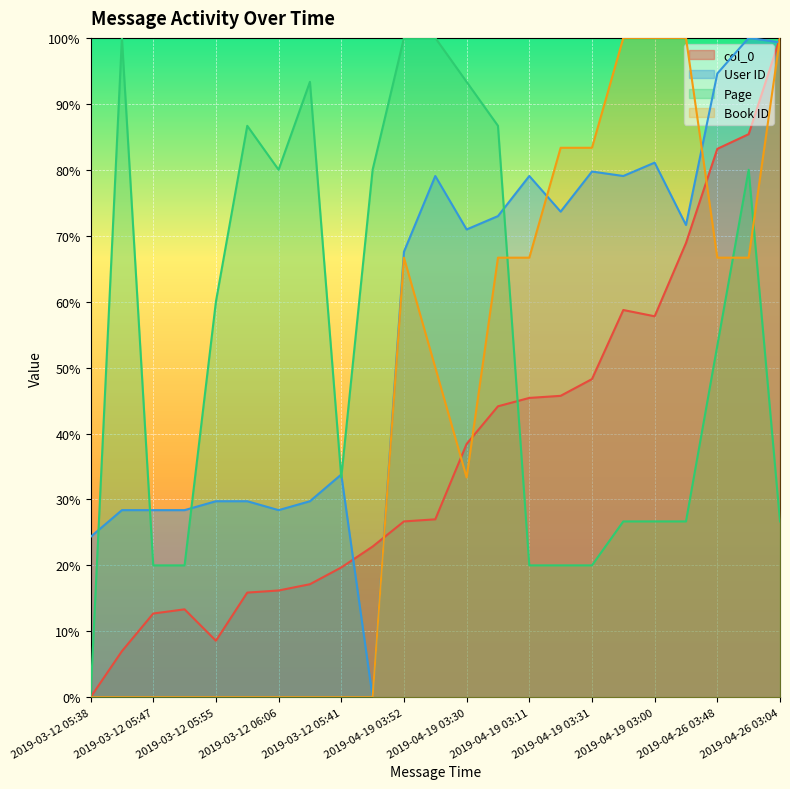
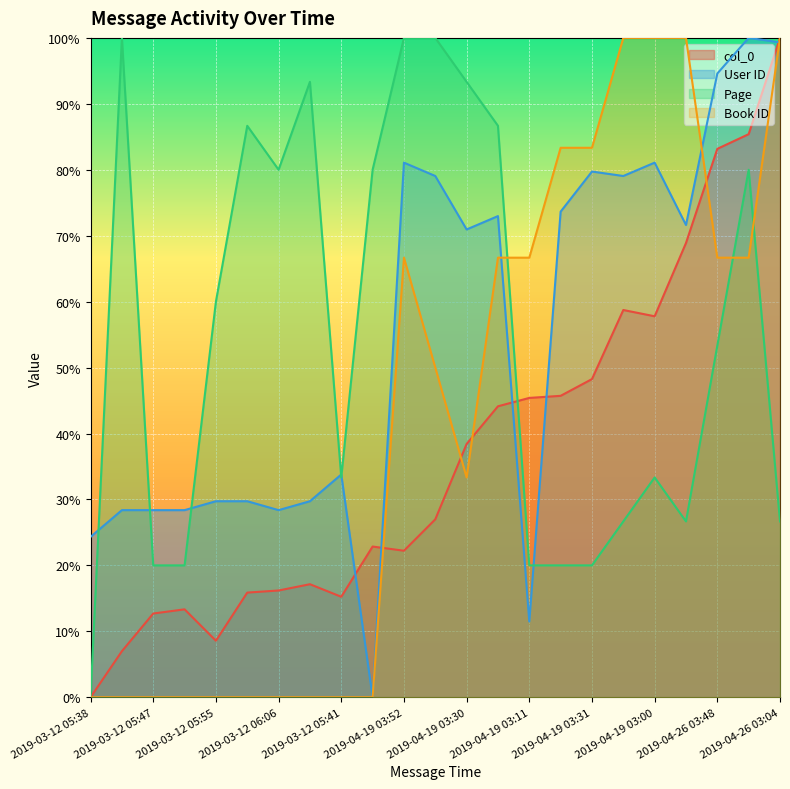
col_0, 2019-03-12 05:41: 20% -> 15%
col_0, 2019-04-19 03:52: 27% -> 22%
User ID, 2019-04-19 03:52: 68% -> 81%
User ID, 2019-04-19 03:11: 79% -> 11%
Page, 2019-04-19 03:00: 27% -> 33%
